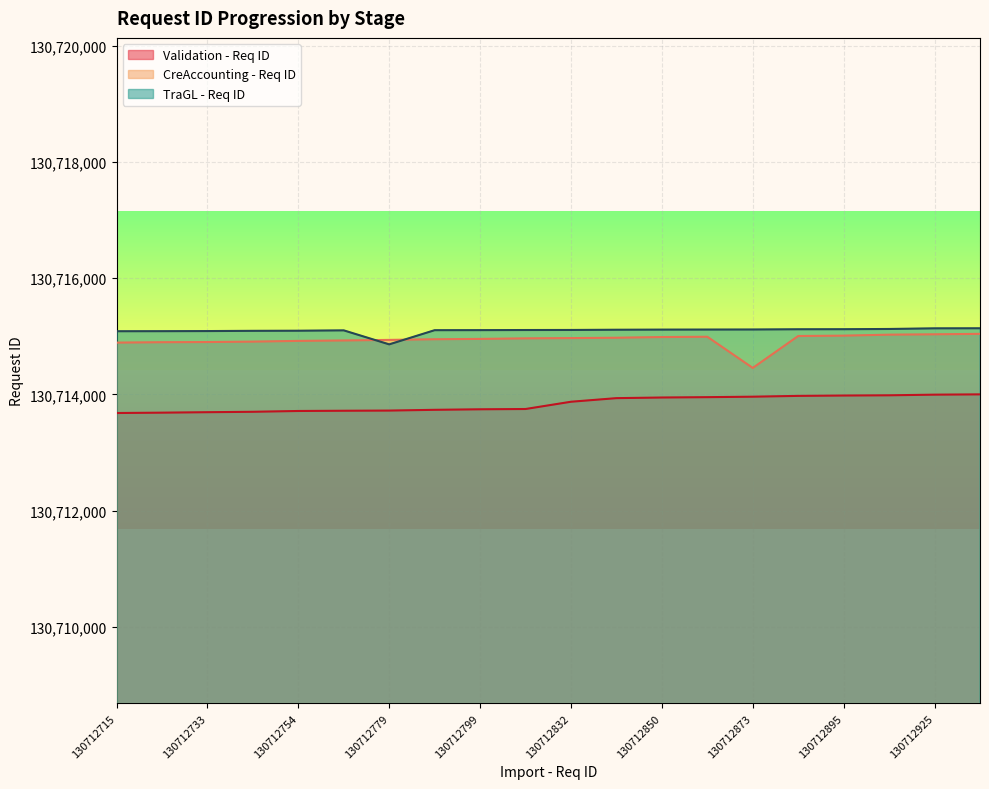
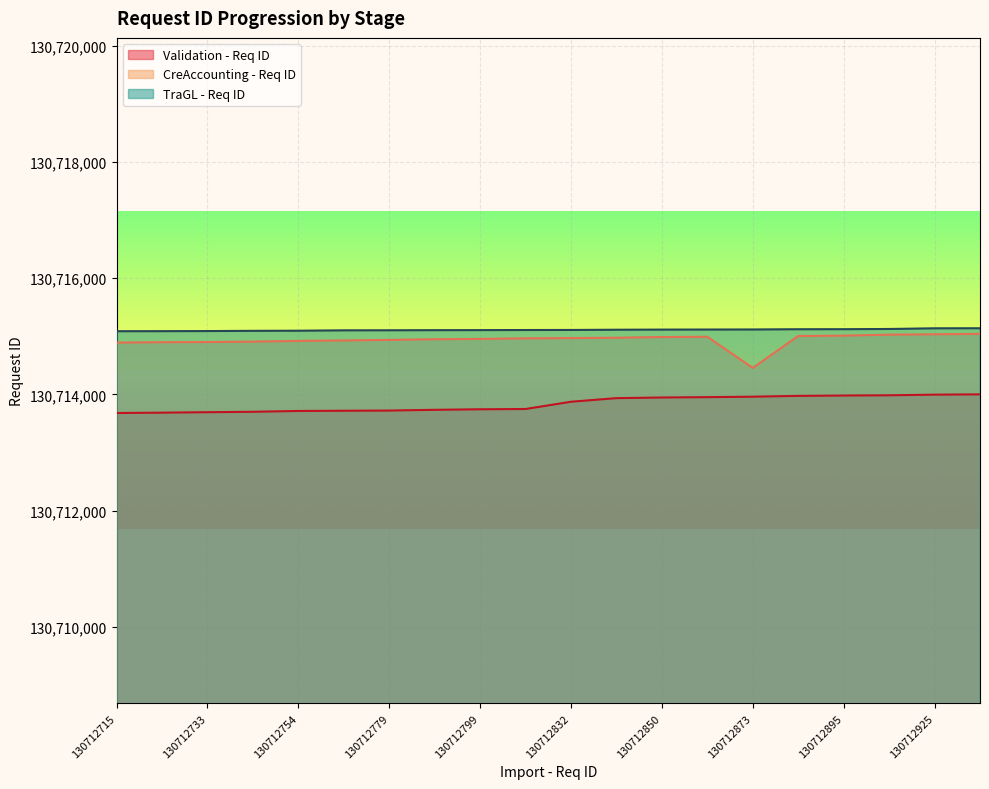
TraGL - Req ID, 130712779: 130,714,900 -> 130,715,100
